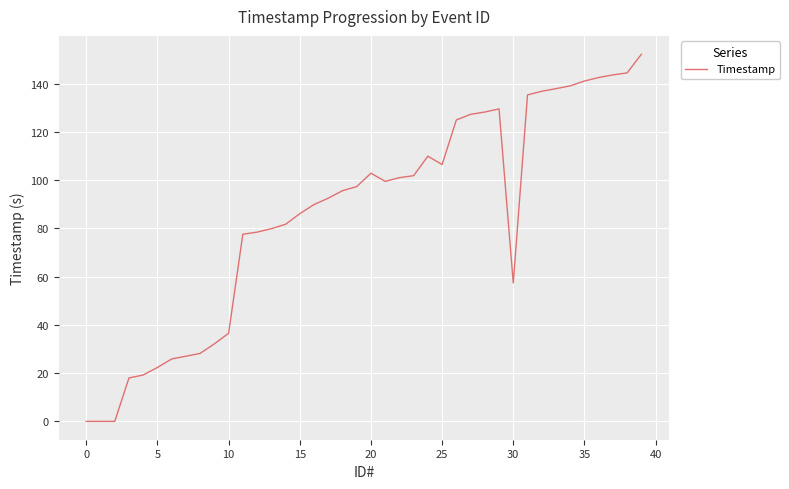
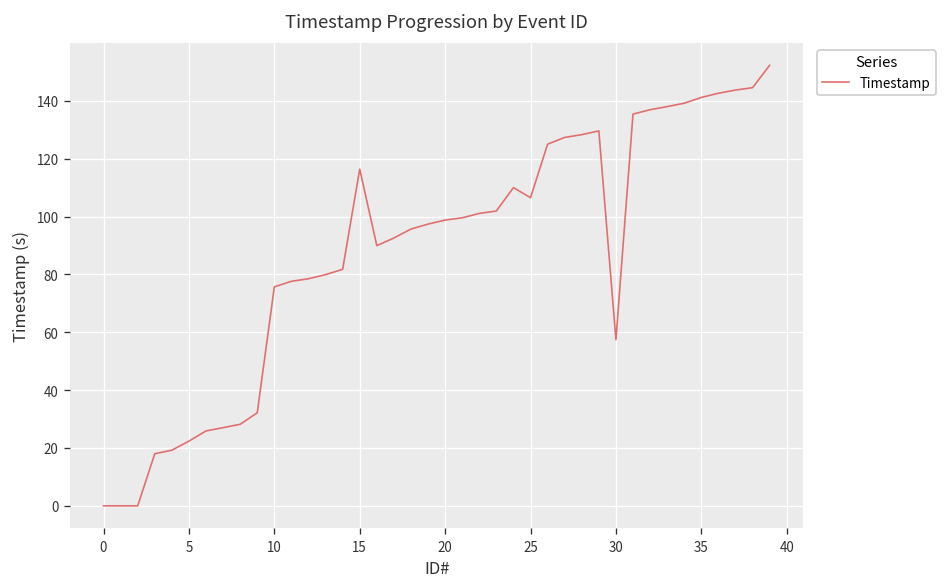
10: 37 -> 76
15: 86 -> 116
20: 103 -> 99
